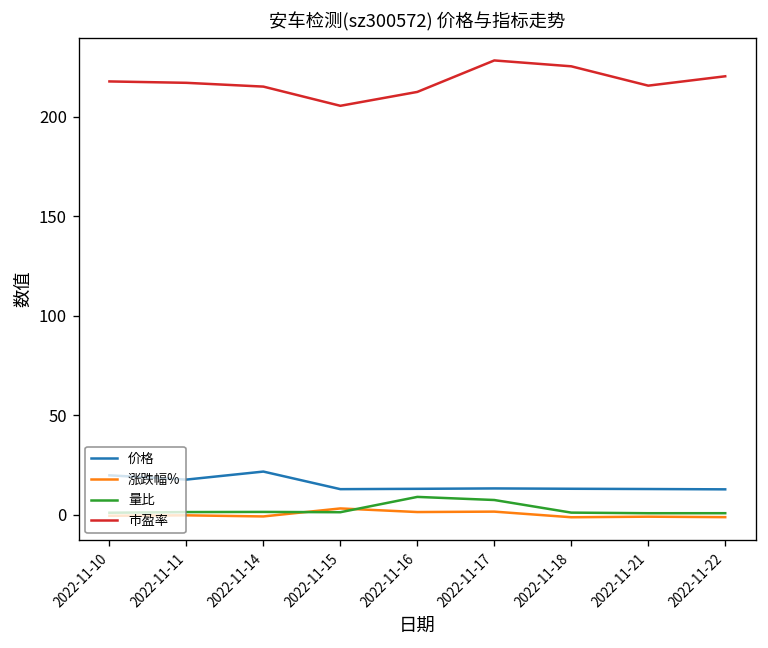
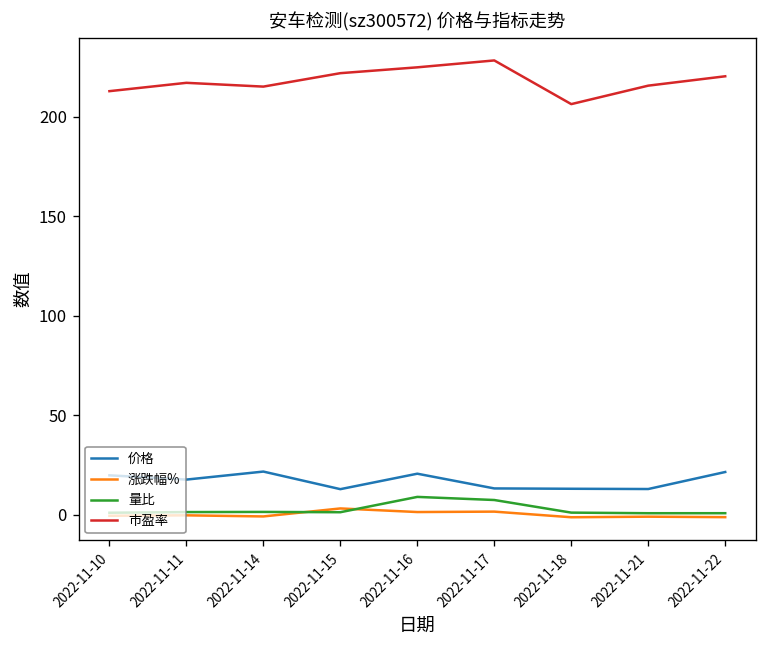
市盈率, 2022-11-10: 218 -> 213
市盈率, 2022-11-15: 206 -> 222
价格, 2022-11-16: 13 -> 21
市盈率, 2022-11-16: 212 -> 225
市盈率, 2022-11-18: 225 -> 206
价格, 2022-11-22: 13 -> 21
